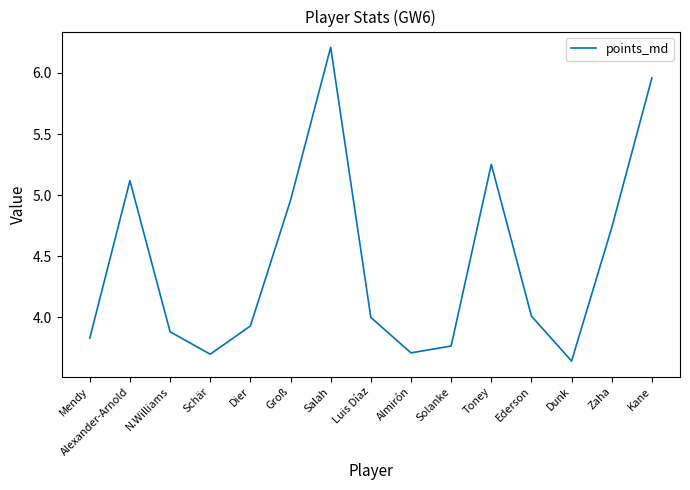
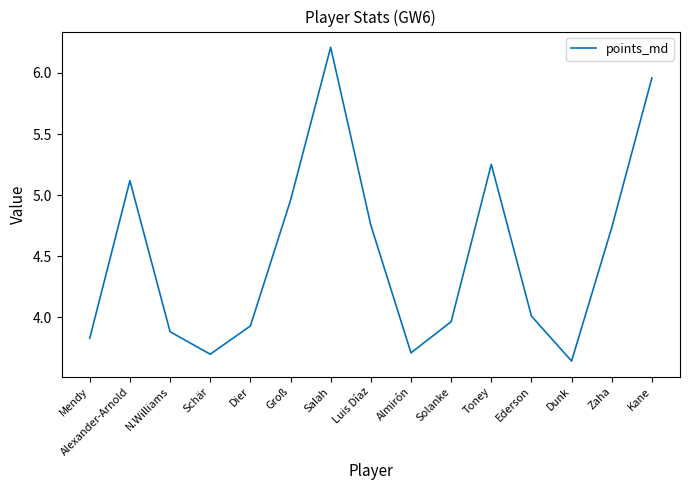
Luis Díaz: 4.00 -> 4.75
Solanke: 3.77 -> 3.96
